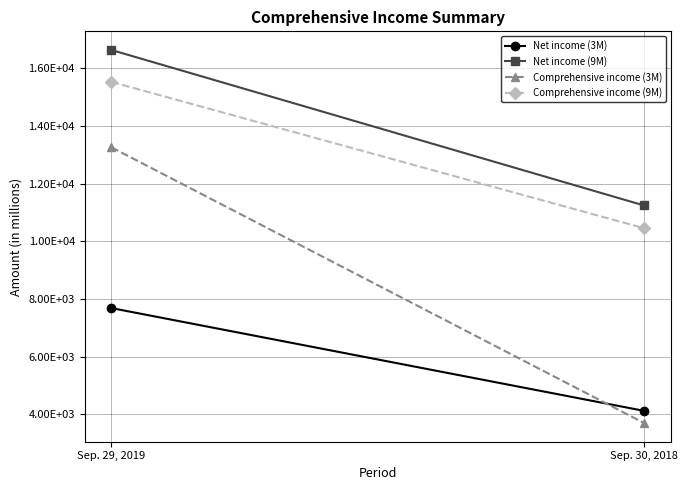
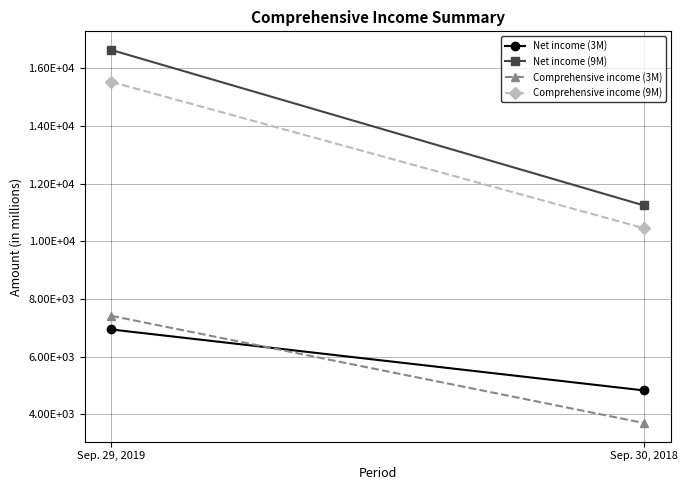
Net income (3M), Sep. 29, 2019: 7700 -> 6900
Comprehensive income (3M), Sep. 29, 2019: 13300 -> 7400
Net income (3M), Sep. 30, 2018: 4100 -> 4800
